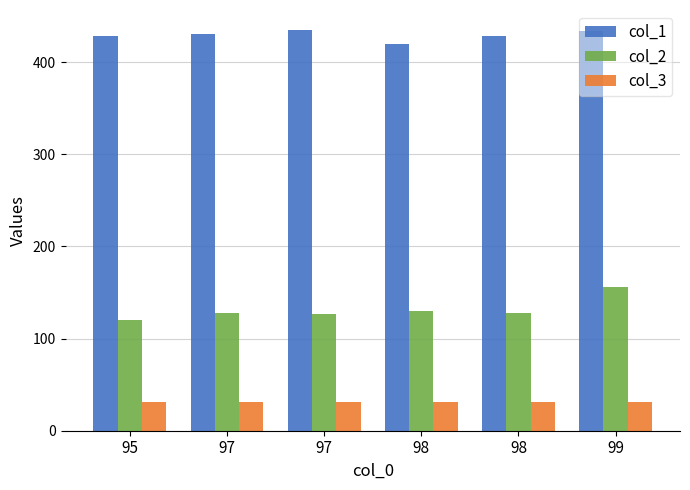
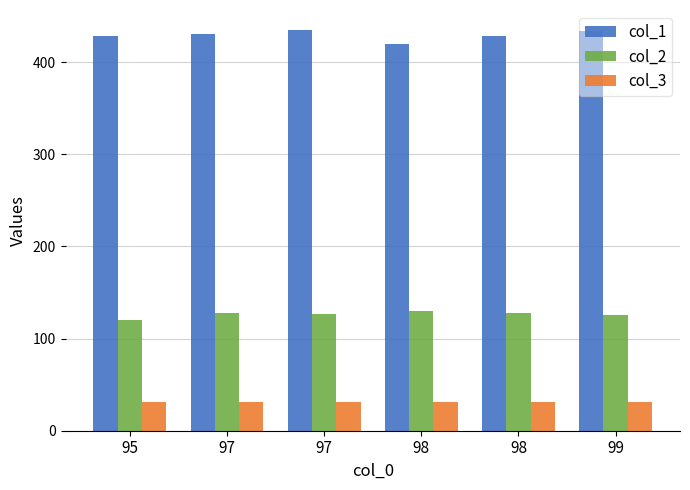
col_2, 99: 160 -> 130
